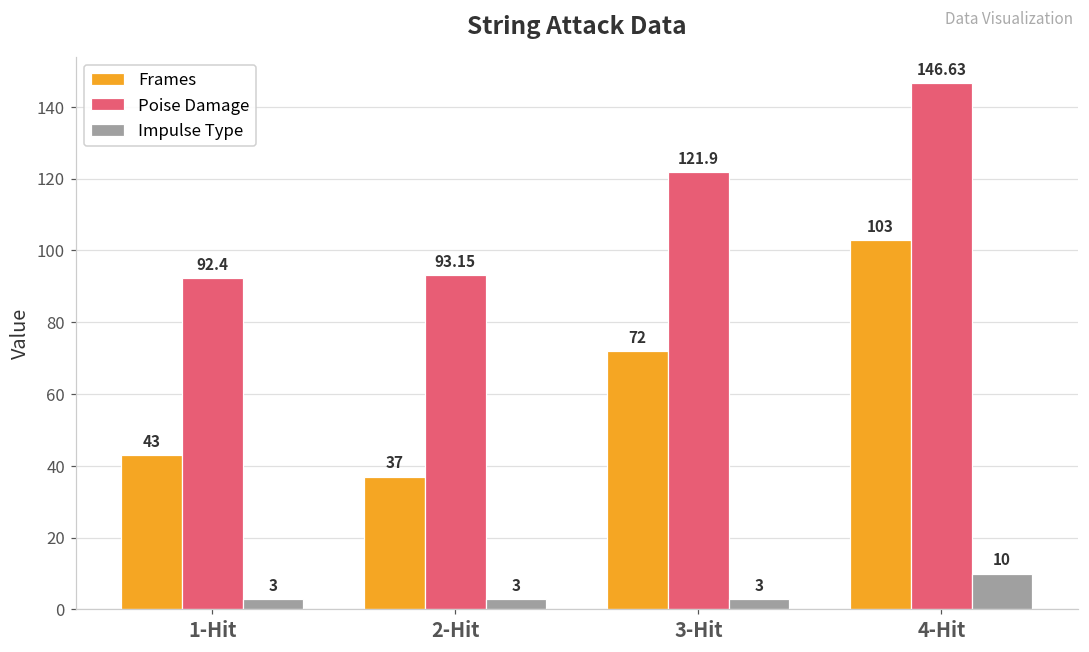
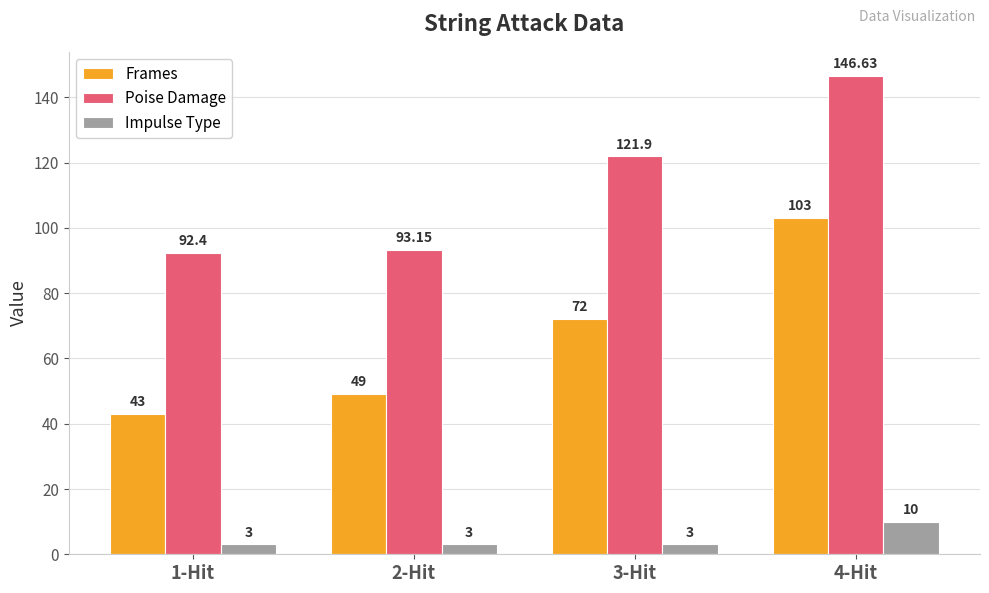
Frames, 2-Hit: 37 -> 49
